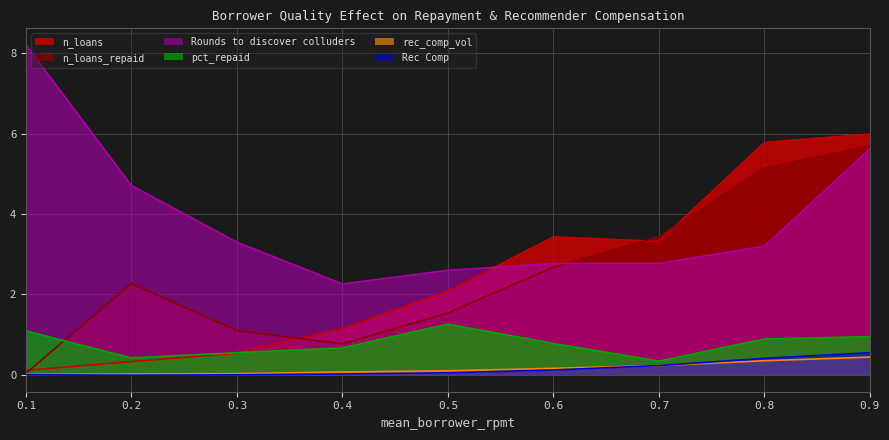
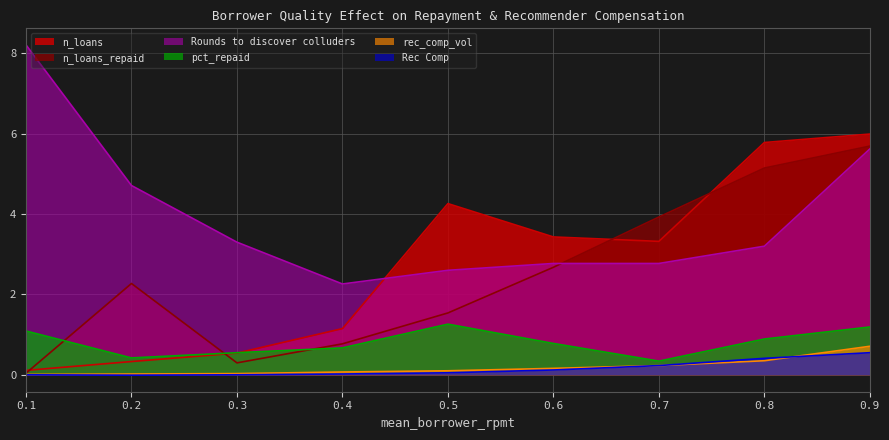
n_loans_repaid, 0.3: 1.1 -> 0.3
n_loans, 0.5: 2.1 -> 4.3
n_loans_repaid, 0.7: 3.4 -> 3.9
pct_repaid, 0.9: 1.0 -> 1.2
rec_comp_vol, 0.9: 0.4 -> 0.7
